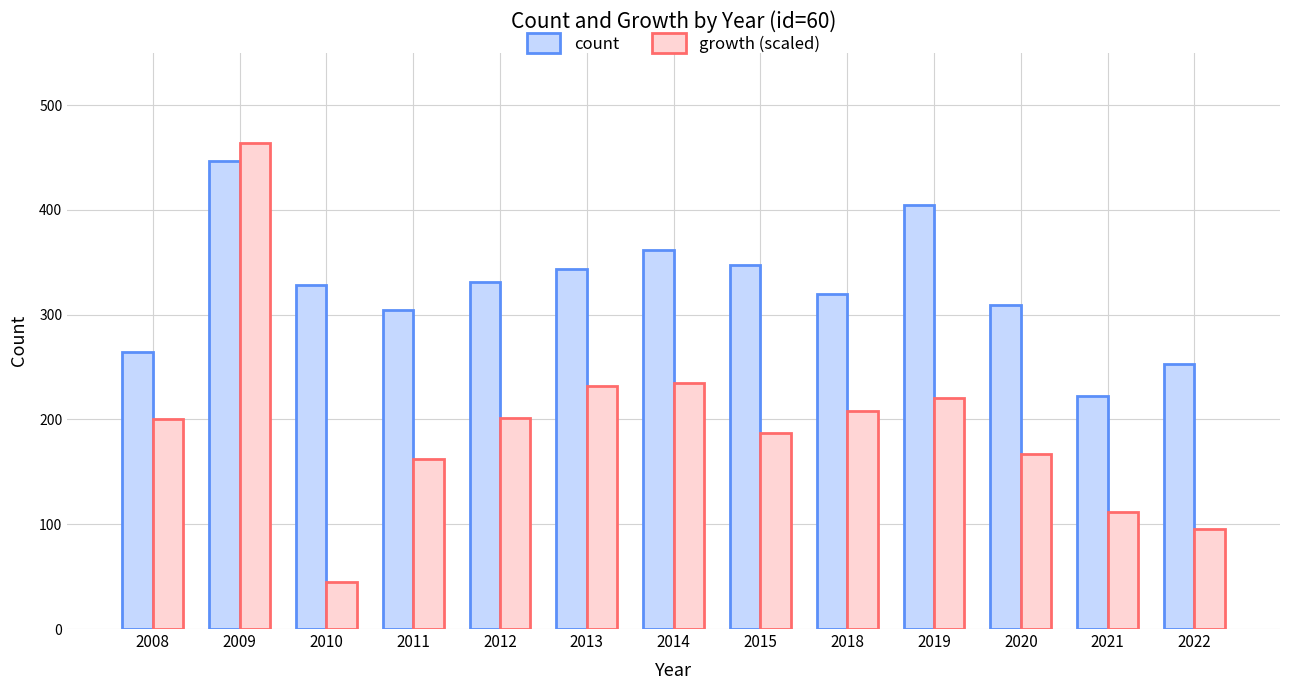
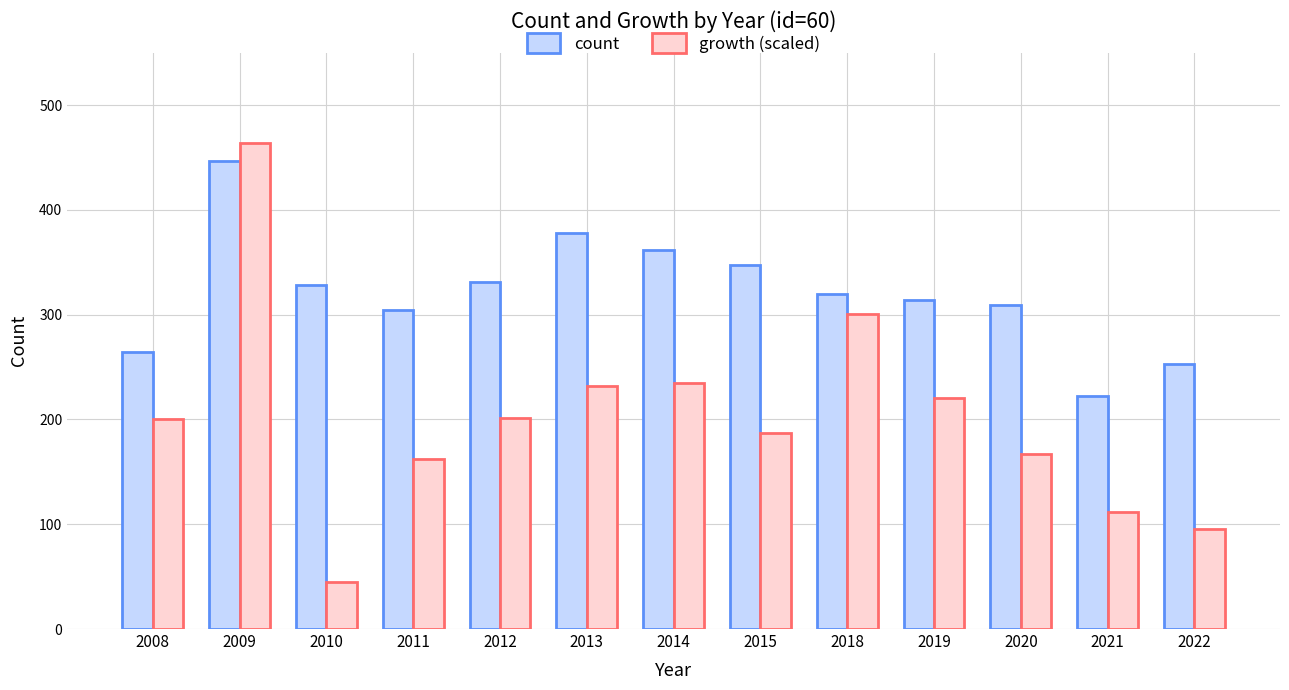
count, 2013: 344 -> 378
growth (scaled), 2018: 208 -> 301
count, 2019: 405 -> 314
